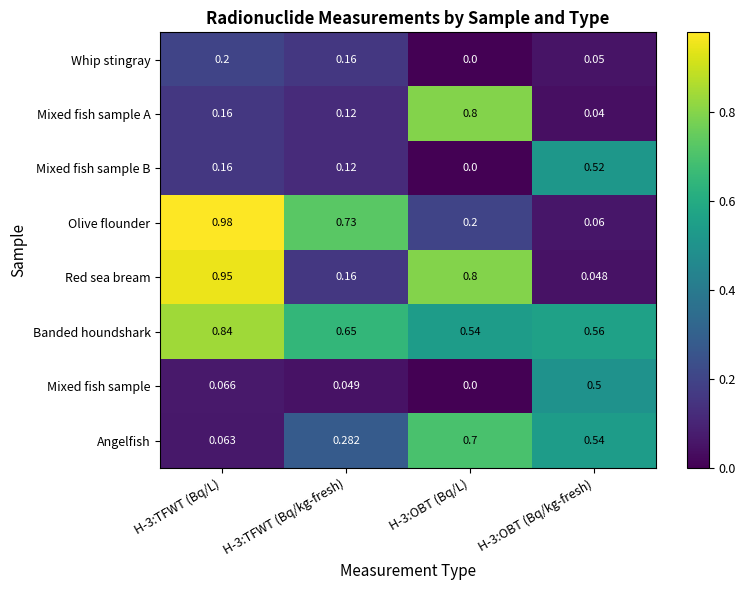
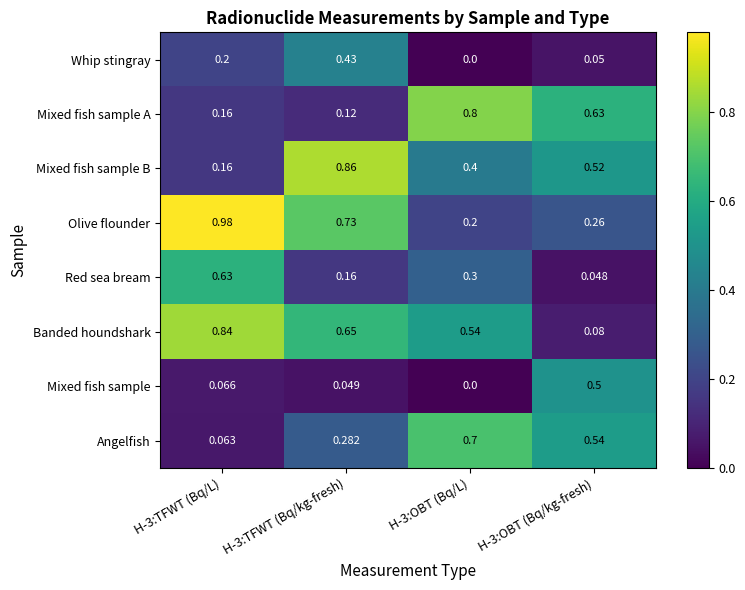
Whip stingray, H-3:TFWT (Bq/kg-fresh): 0.16 -> 0.43
Mixed fish sample A, H-3:OBT (Bq/kg-fresh): 0.04 -> 0.63
Mixed fish sample B, H-3:TFWT (Bq/kg-fresh): 0.12 -> 0.86
Mixed fish sample B, H-3:OBT (Bq/L): 0.0 -> 0.4
Olive flounder, H-3:OBT (Bq/kg-fresh): 0.06 -> 0.26
Red sea bream, H-3:TFWT (Bq/L): 0.95 -> 0.63
Red sea bream, H-3:OBT (Bq/L): 0.8 -> 0.3
Banded houndshark, H-3:OBT (Bq/kg-fresh): 0.56 -> 0.08
